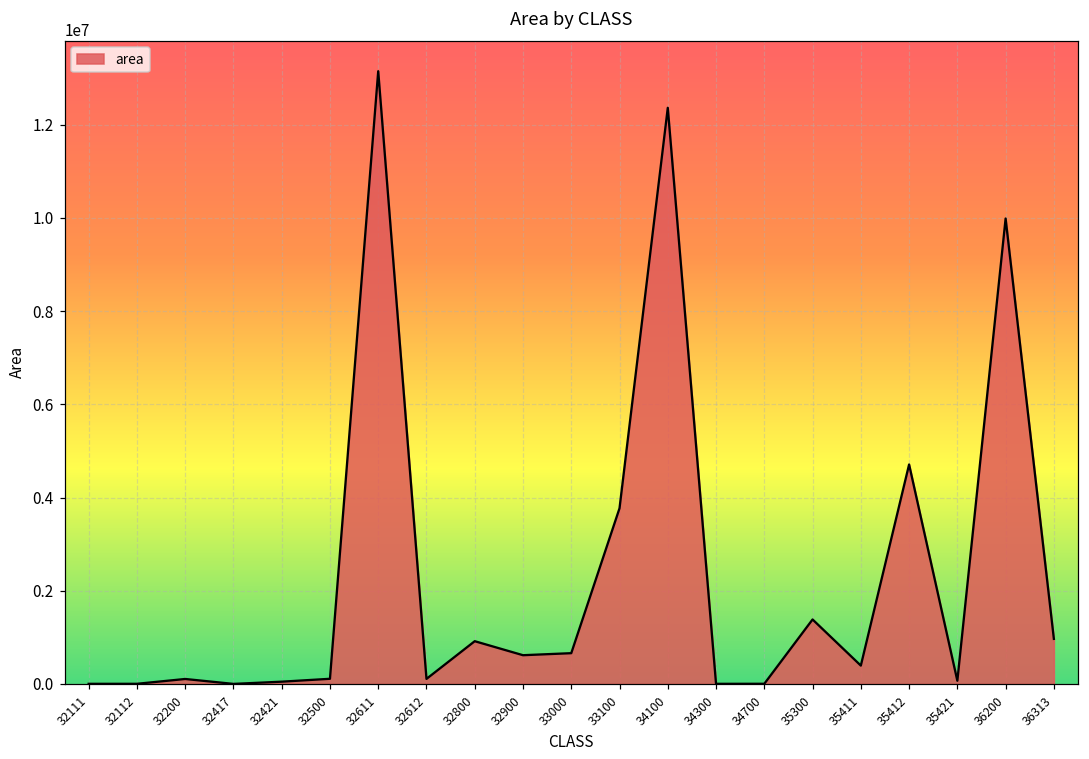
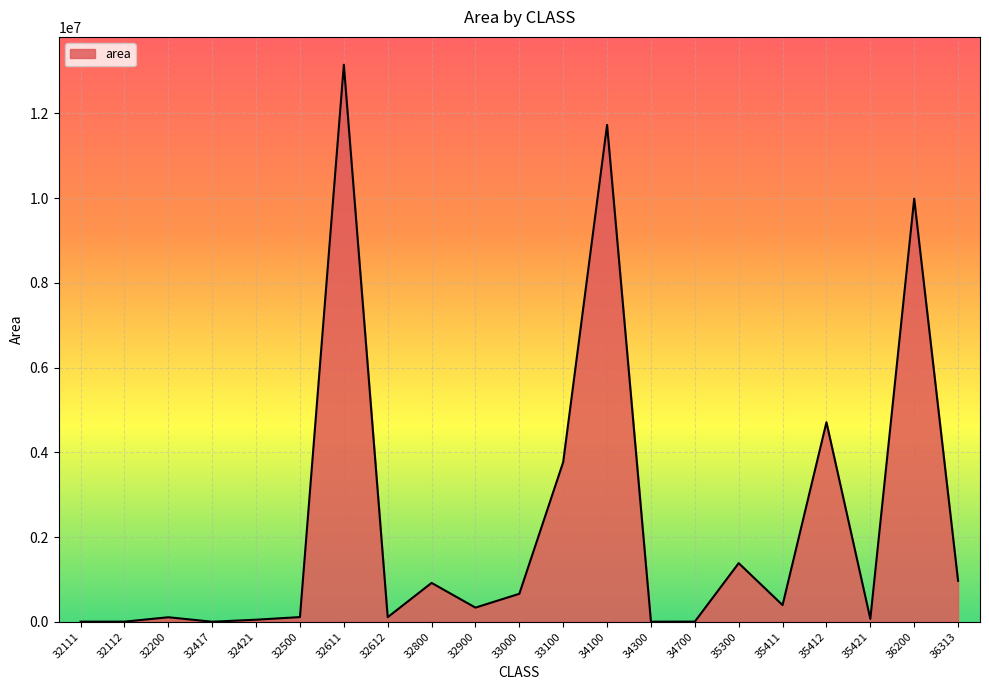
32900: 600000 -> 300000
34100: 12400000 -> 11700000
